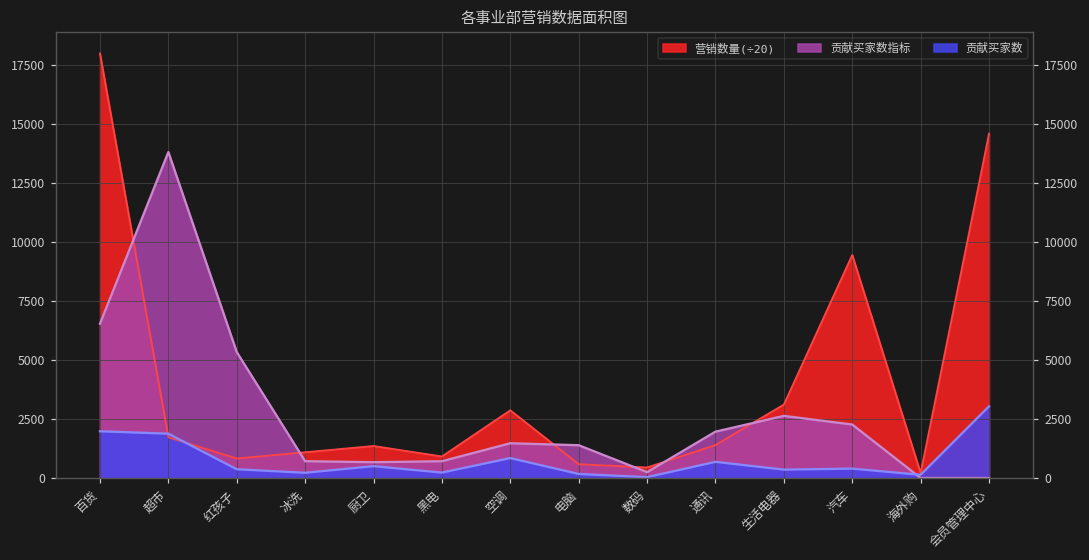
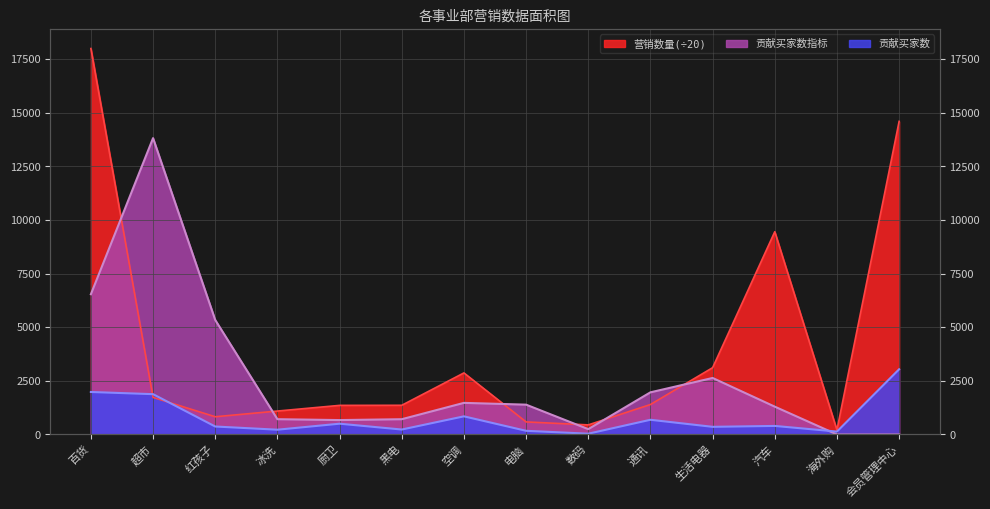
营销数量(÷20), 黑电: 900 -> 1400
贡献买家数指标, 汽车: 2300 -> 1300
